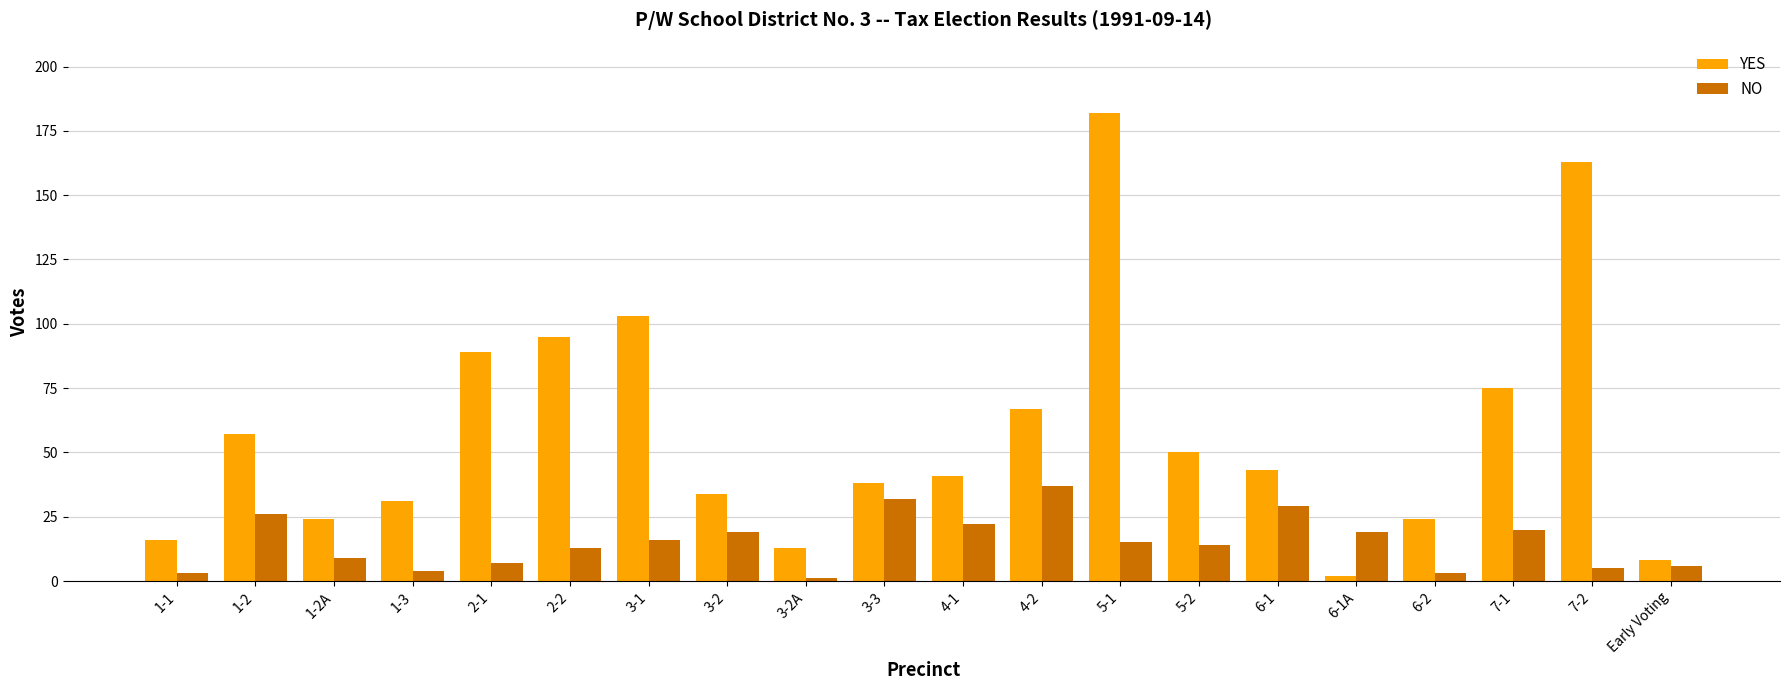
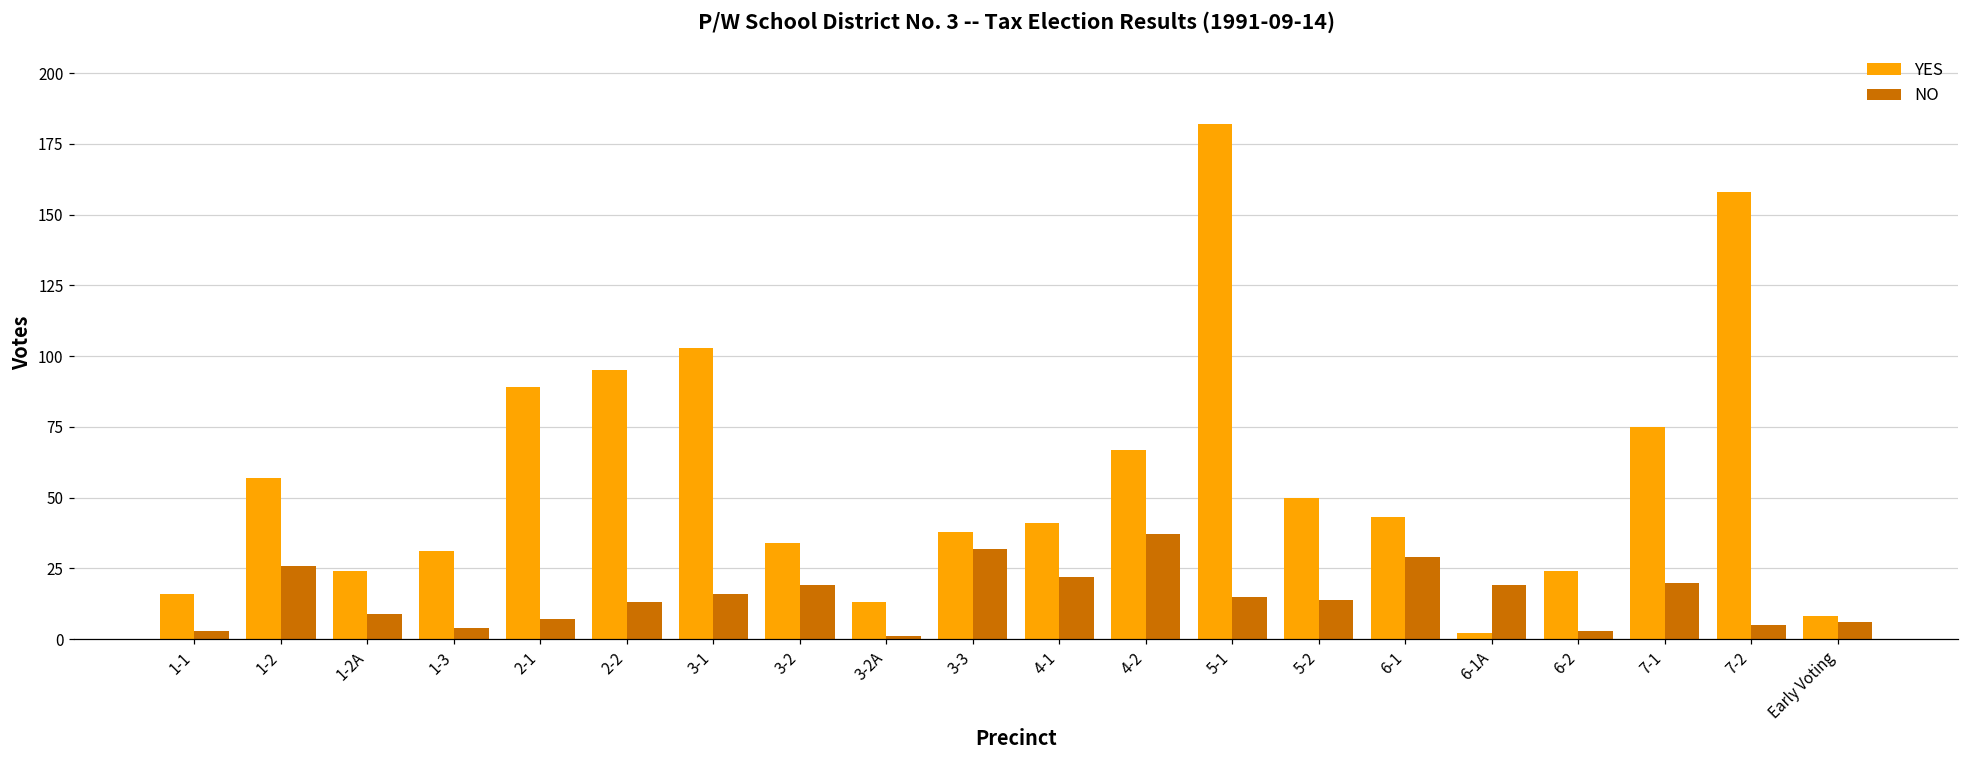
YES, 7-2: 163 -> 158
